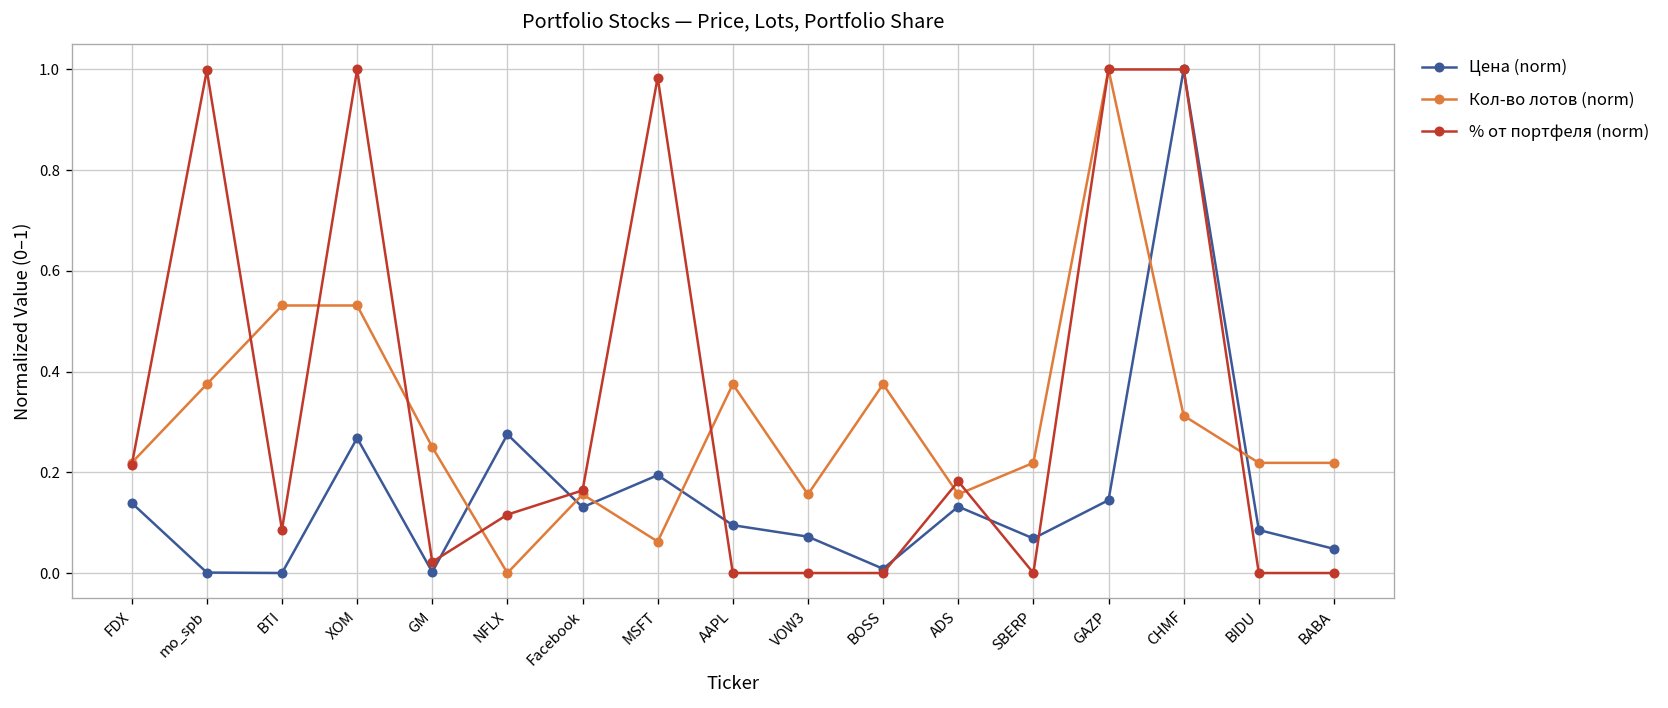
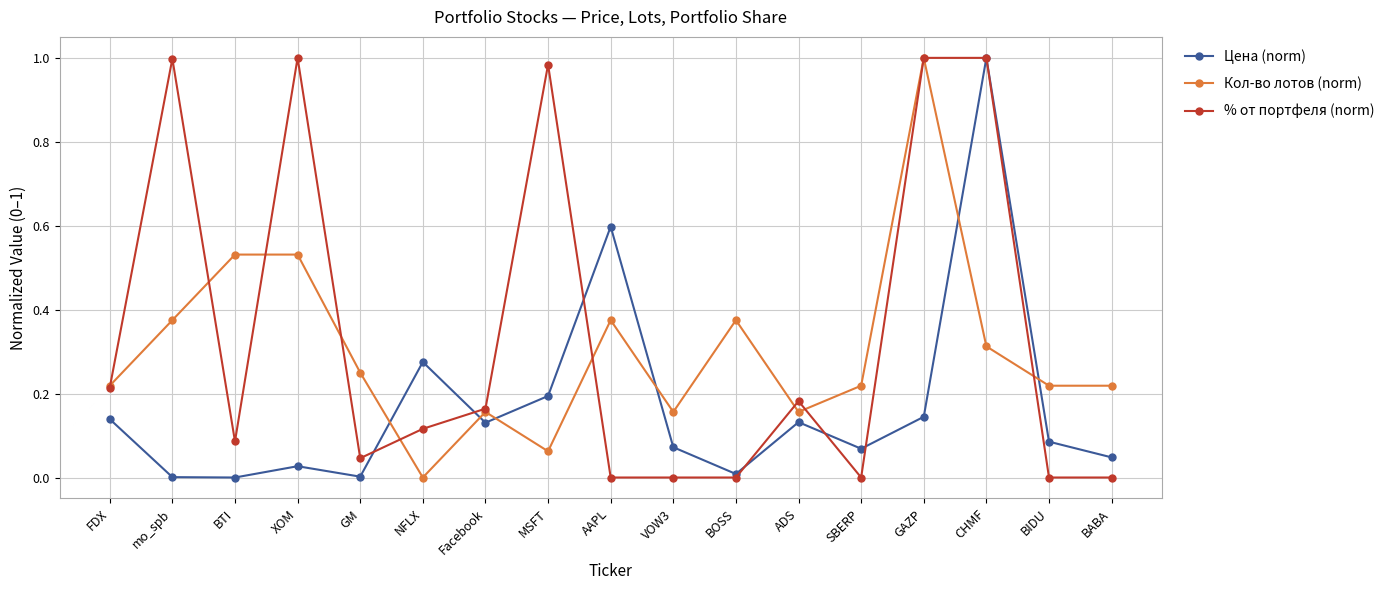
Цена (norm), XOM: 0.27 -> 0.03
% от портфеля (norm), GM: 0.02 -> 0.05
Цена (norm), AAPL: 0.09 -> 0.60
